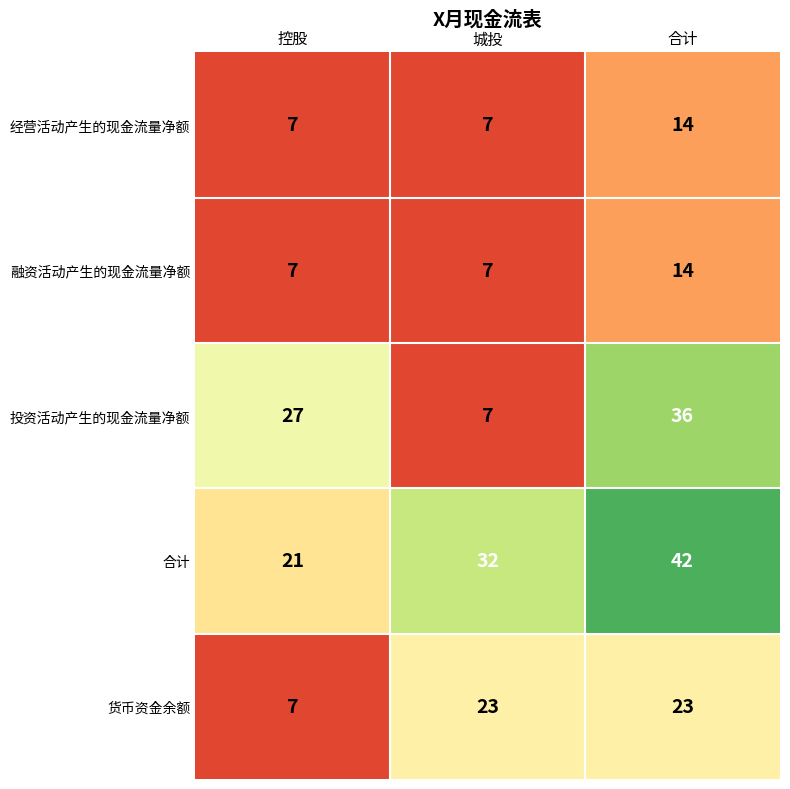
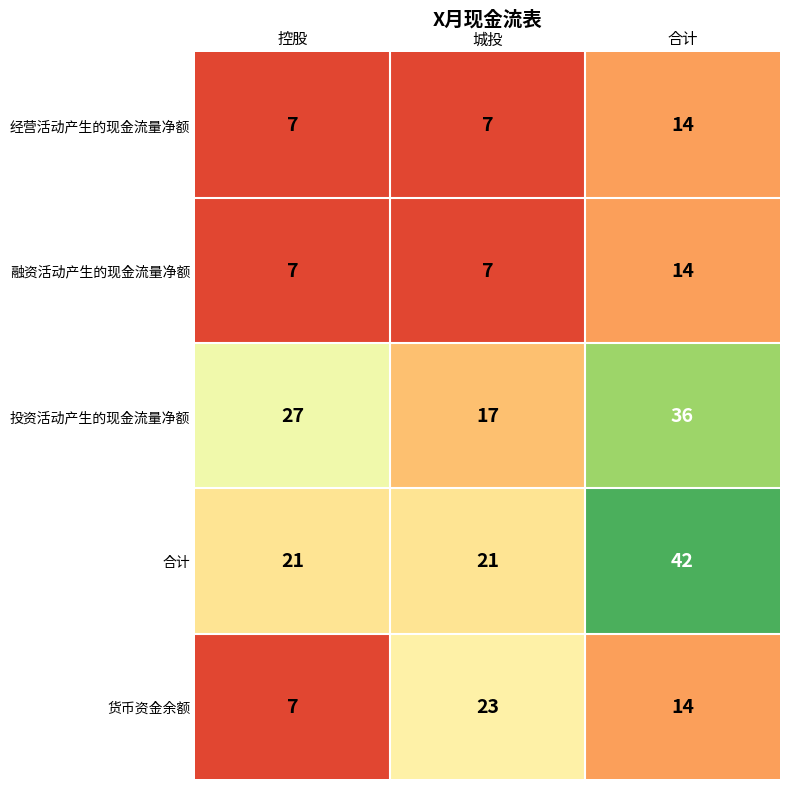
投资活动产生的现金流量净额, 城投: 7 -> 17
合计, 城投: 32 -> 21
货币资金余额, 合计: 23 -> 14
